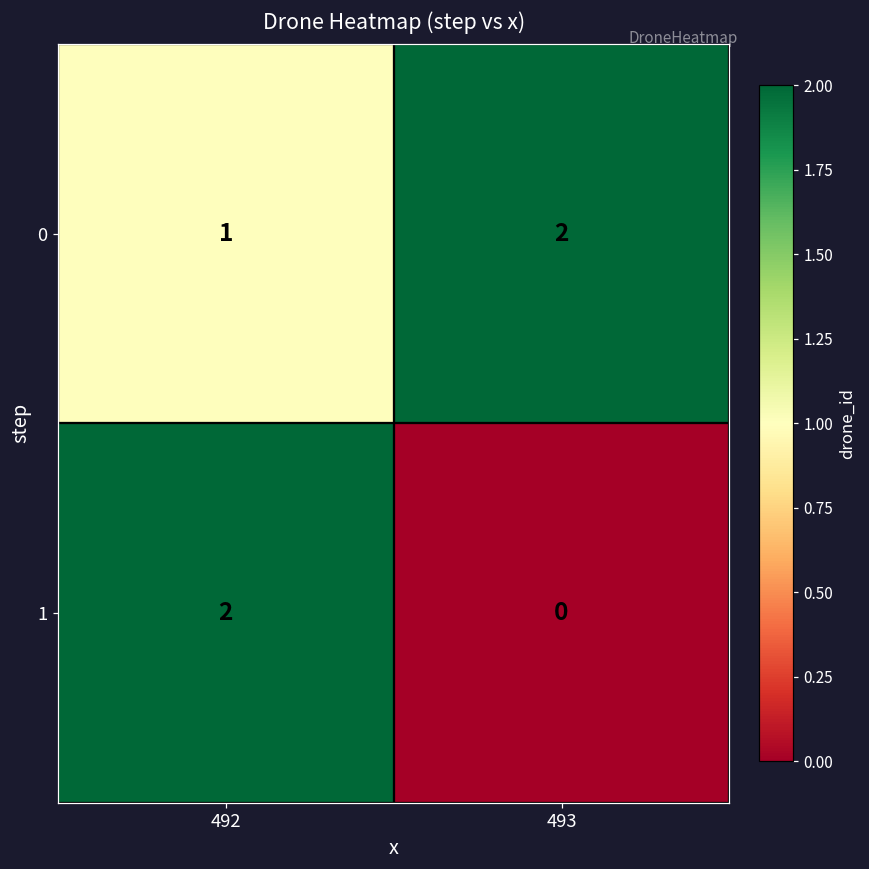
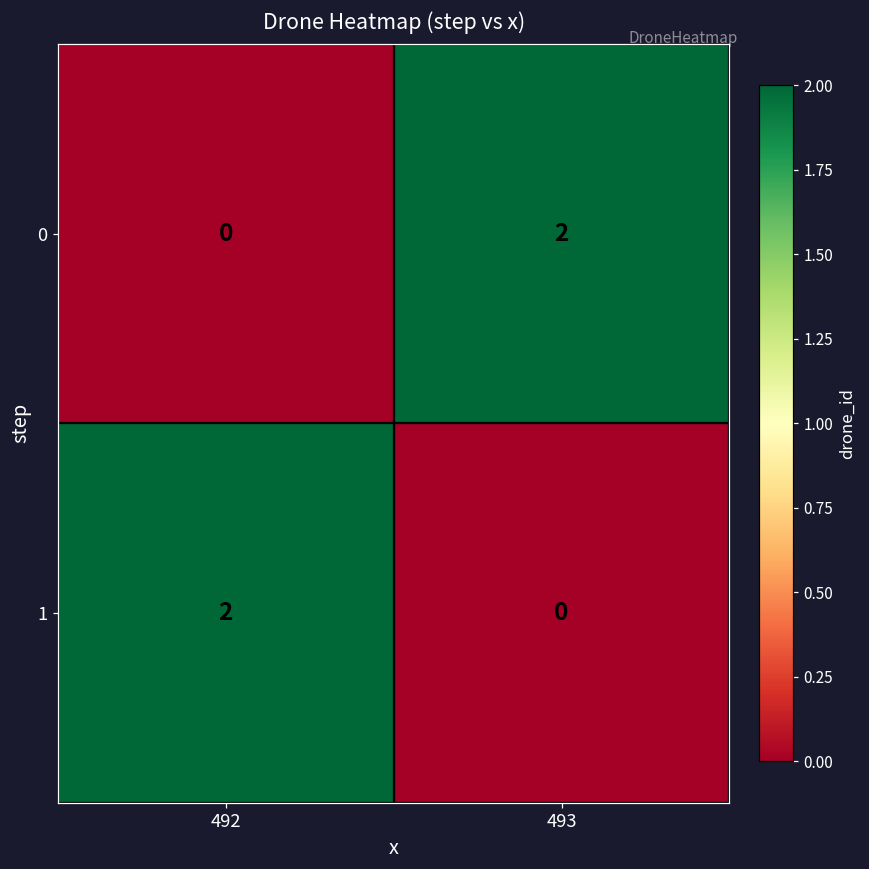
0, 492: 1 -> 0
